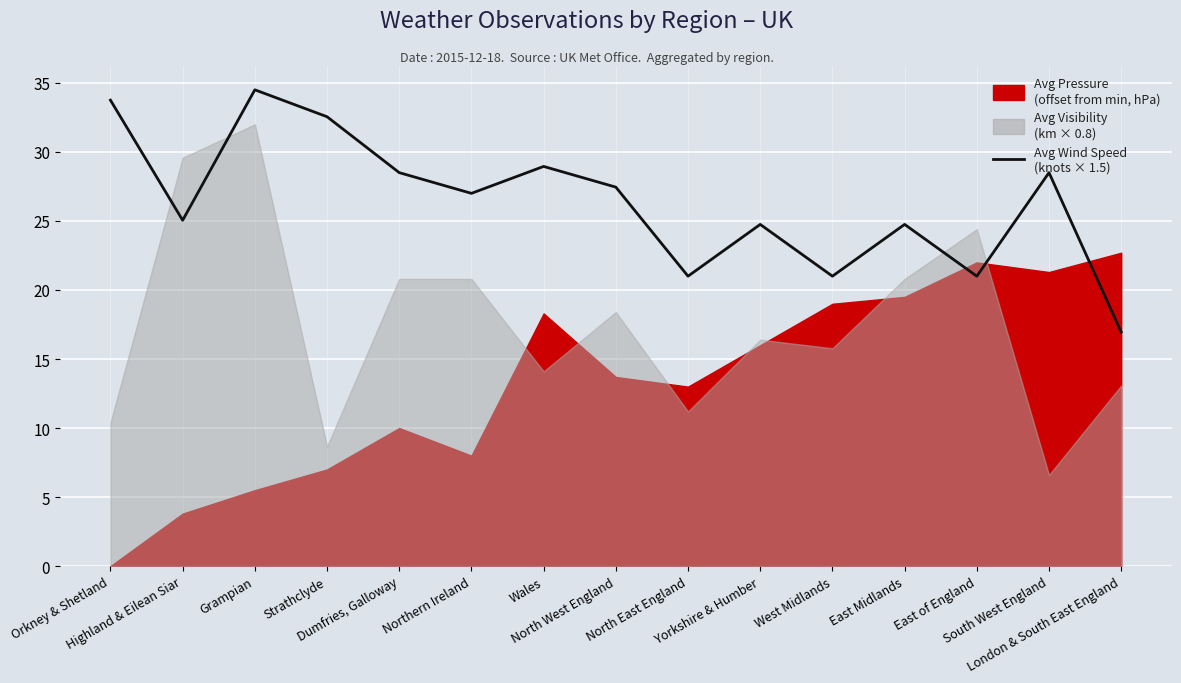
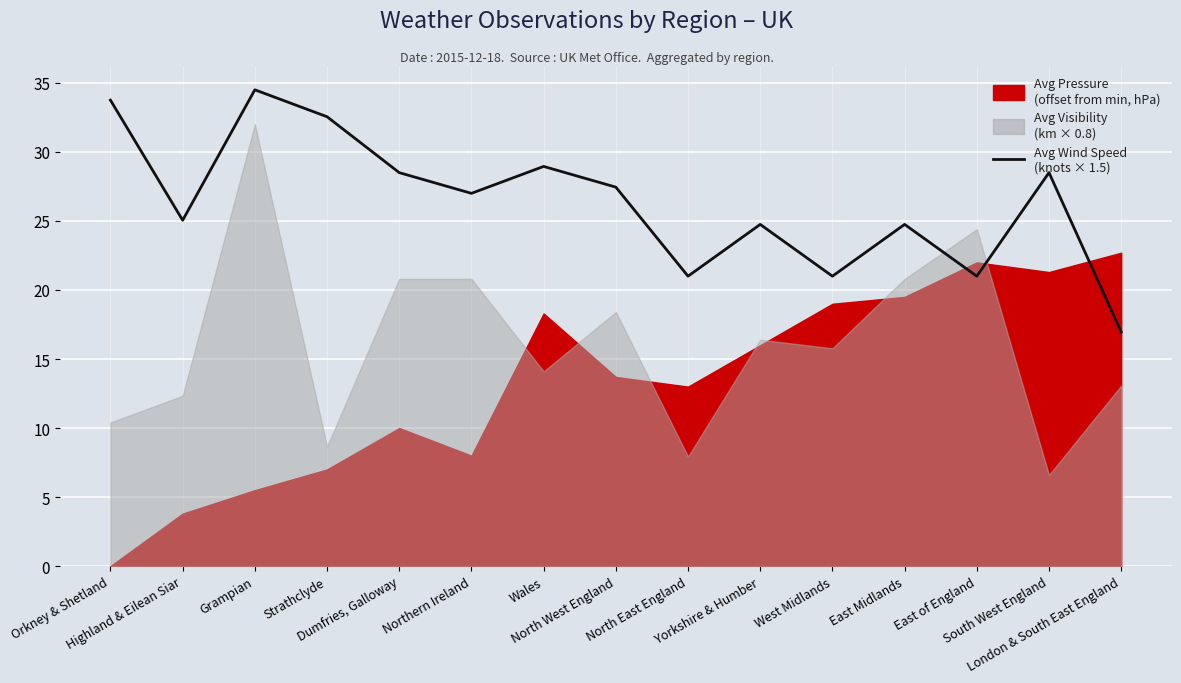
Avg Visibility (km × 0.8), Highland & Eilean Siar: 29.6 -> 12.3
Avg Visibility (km × 0.8), North East England: 11.2 -> 7.9
